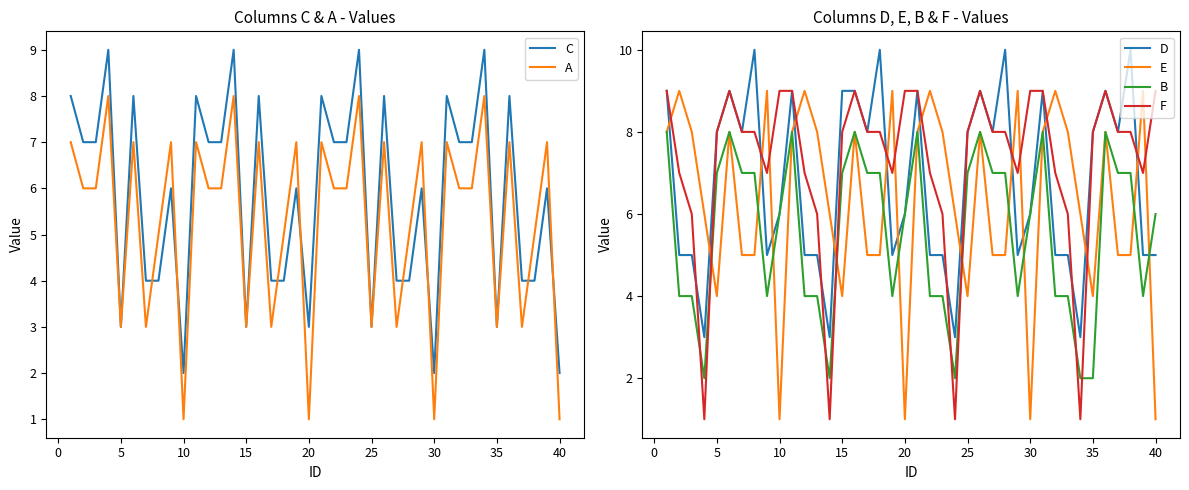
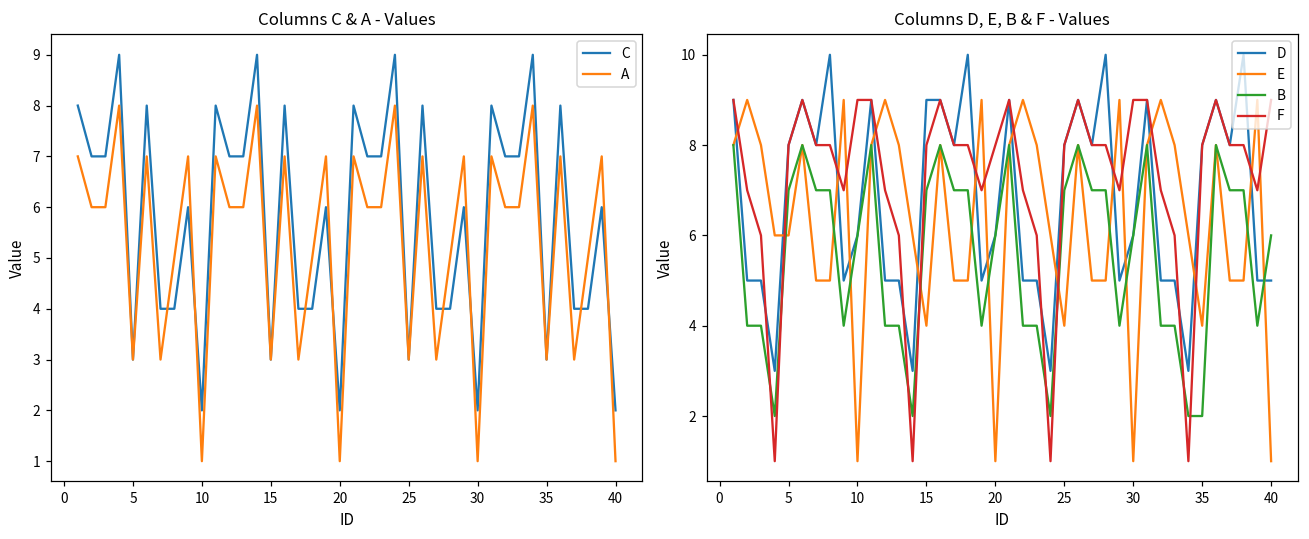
Columns C & A - Values, C, 20: 3 -> 2
Columns D, E, B & F - Values, E, 5: 4 -> 6
Columns D, E, B & F - Values, F, 20: 9 -> 8
